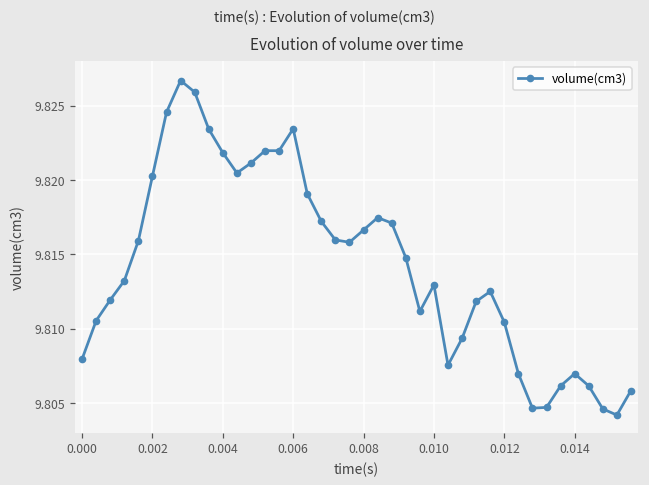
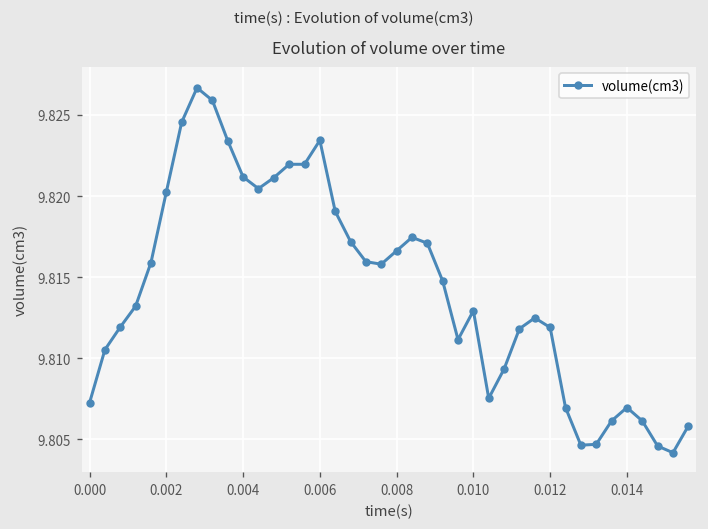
0.000: 9.8080 -> 9.8073
0.004: 9.8218 -> 9.8212
0.012: 9.8104 -> 9.8119
